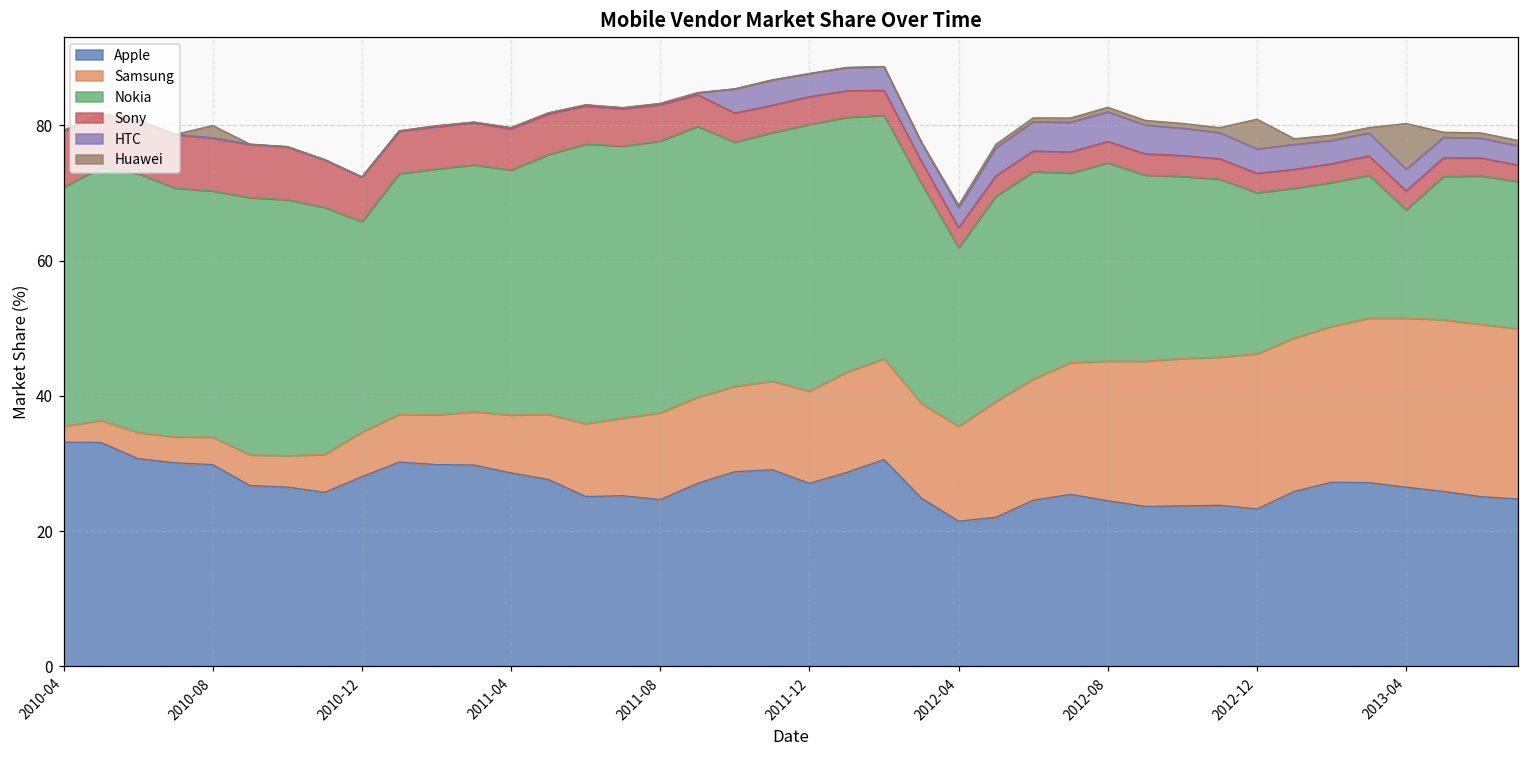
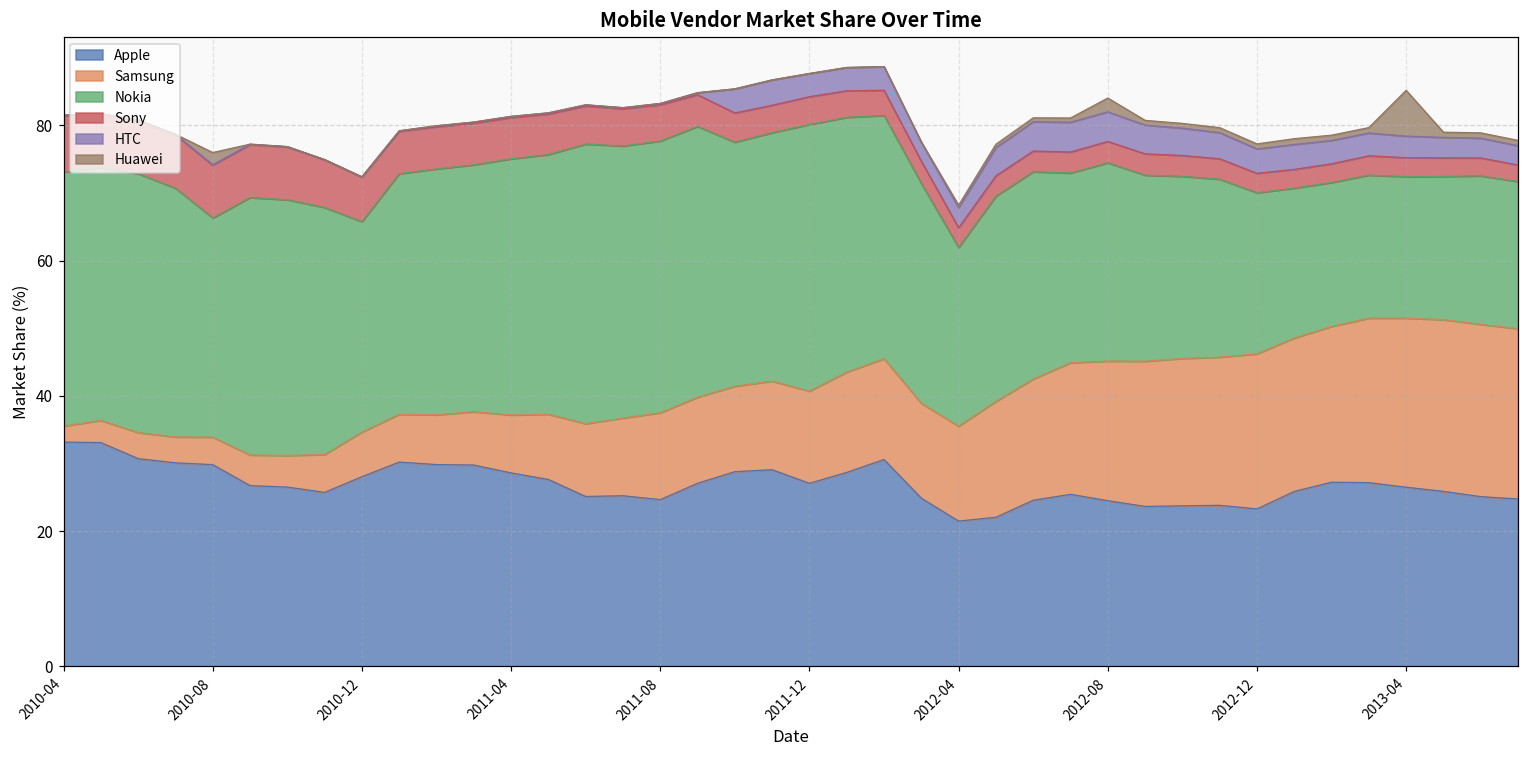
Nokia, 2010-04: 35 -> 38
Nokia, 2010-08: 36 -> 32
Nokia, 2011-04: 36 -> 38
Huawei, 2012-08: 1 -> 2
Huawei, 2012-12: 4 -> 1
Nokia, 2013-04: 16 -> 21
